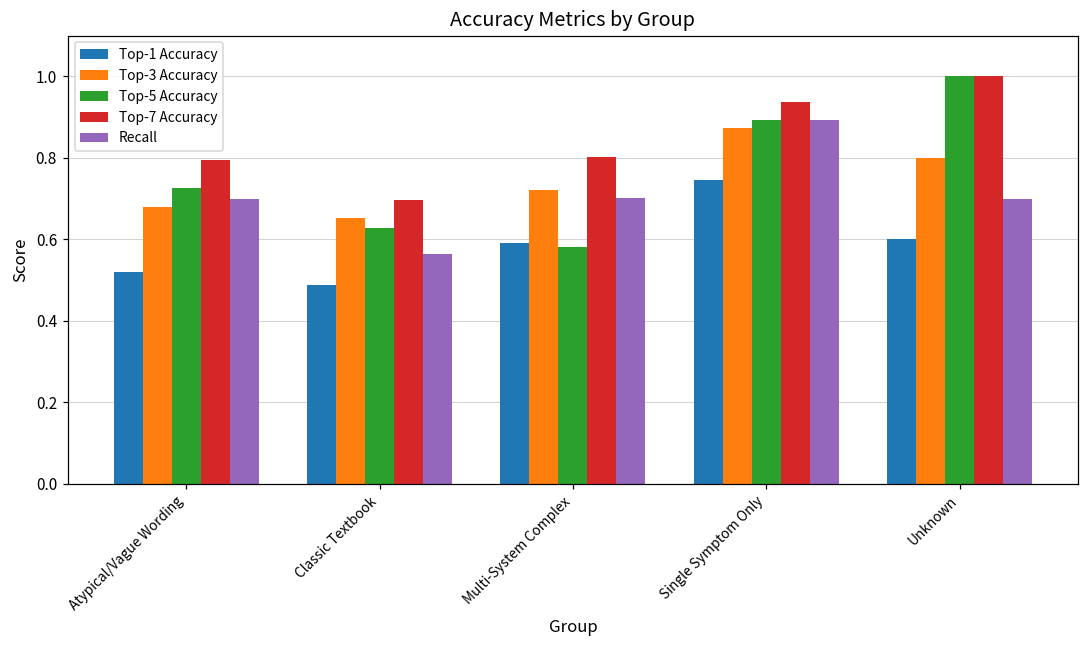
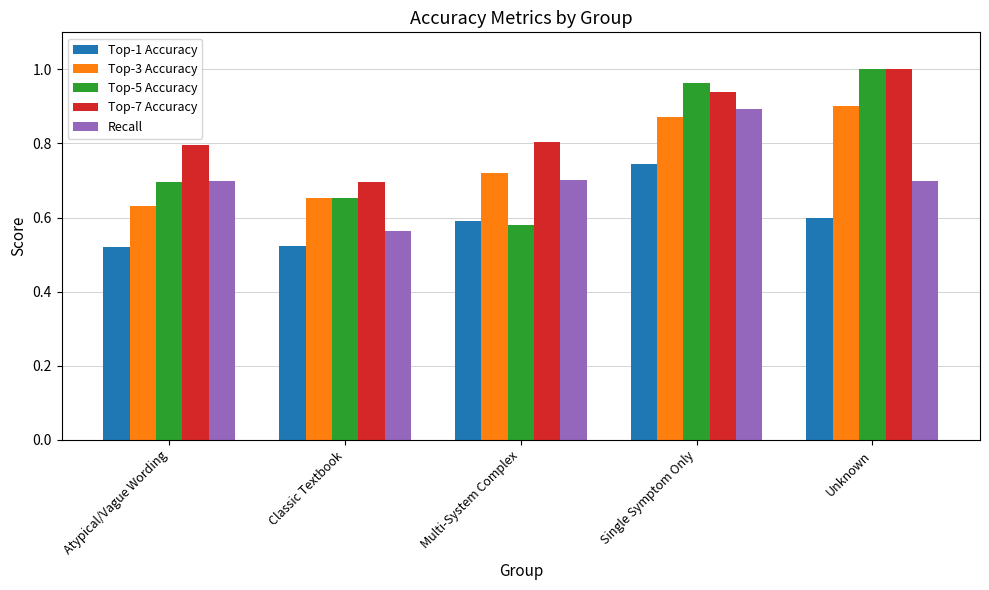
Top-3 Accuracy, Atypical/Vague Wording: 0.68 -> 0.63
Top-5 Accuracy, Atypical/Vague Wording: 0.73 -> 0.70
Top-1 Accuracy, Classic Textbook: 0.49 -> 0.52
Top-5 Accuracy, Classic Textbook: 0.63 -> 0.65
Top-5 Accuracy, Single Symptom Only: 0.89 -> 0.96
Top-3 Accuracy, Unknown: 0.8 -> 0.9
